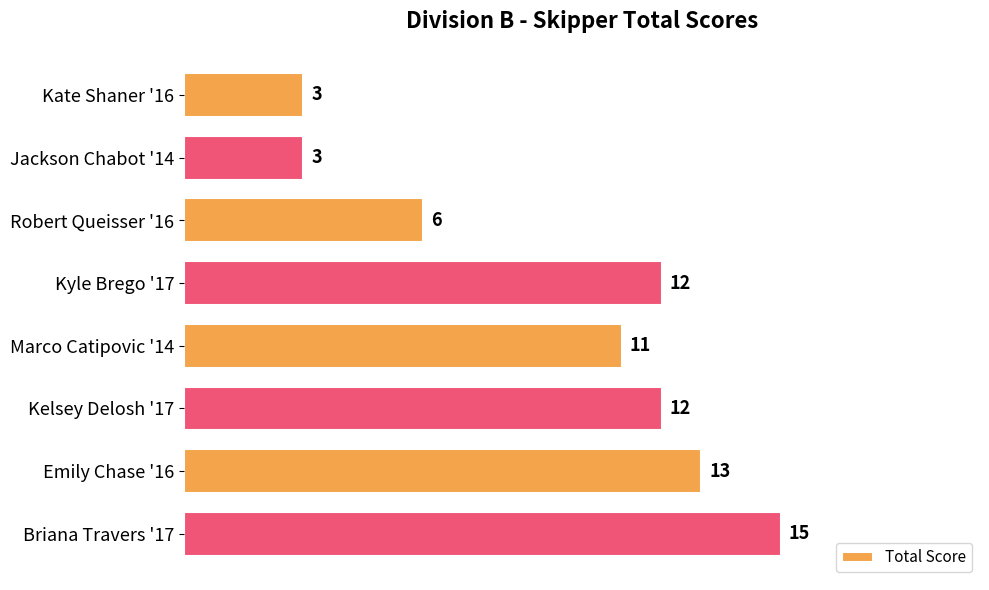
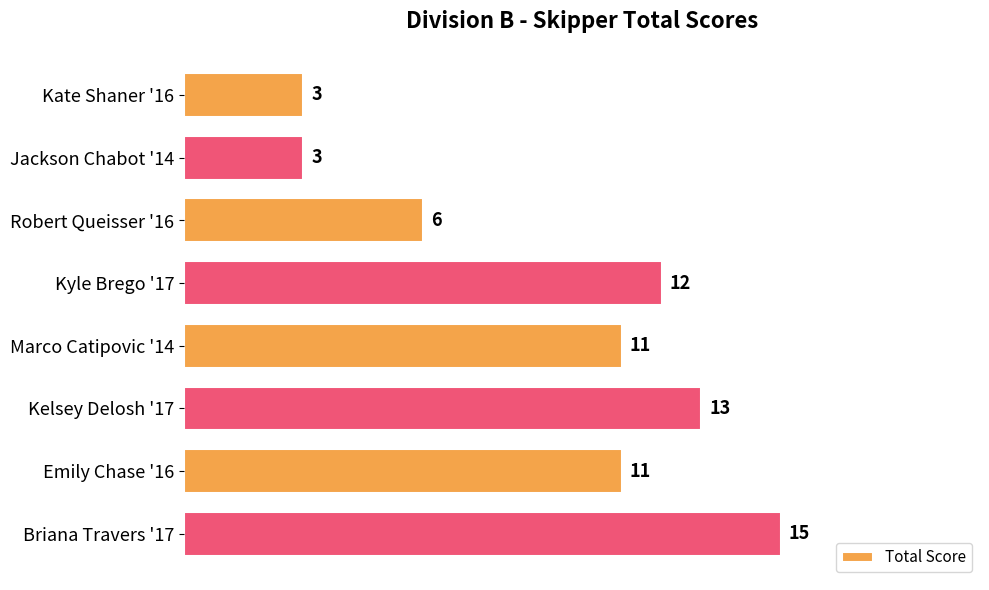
Kelsey Delosh '17: 12 -> 13
Emily Chase '16: 13 -> 11
